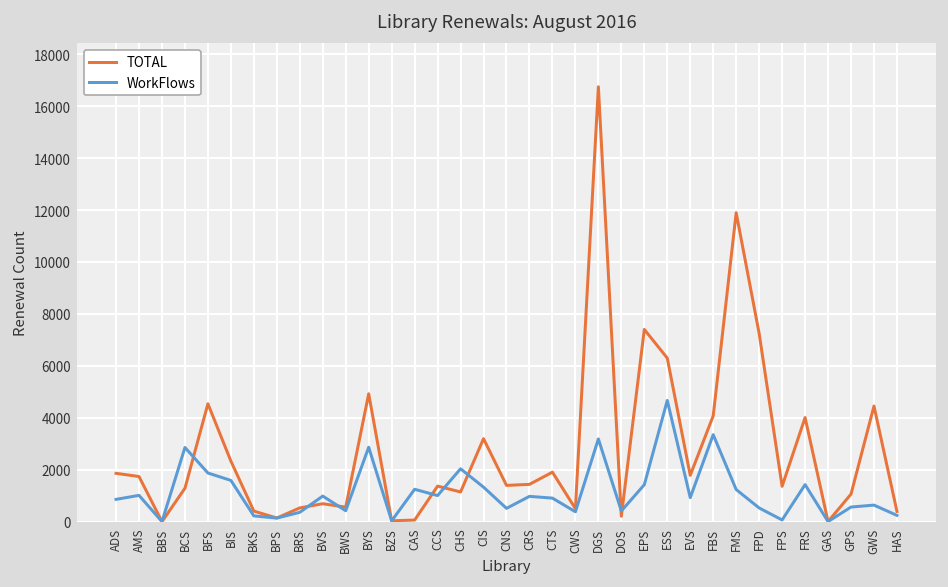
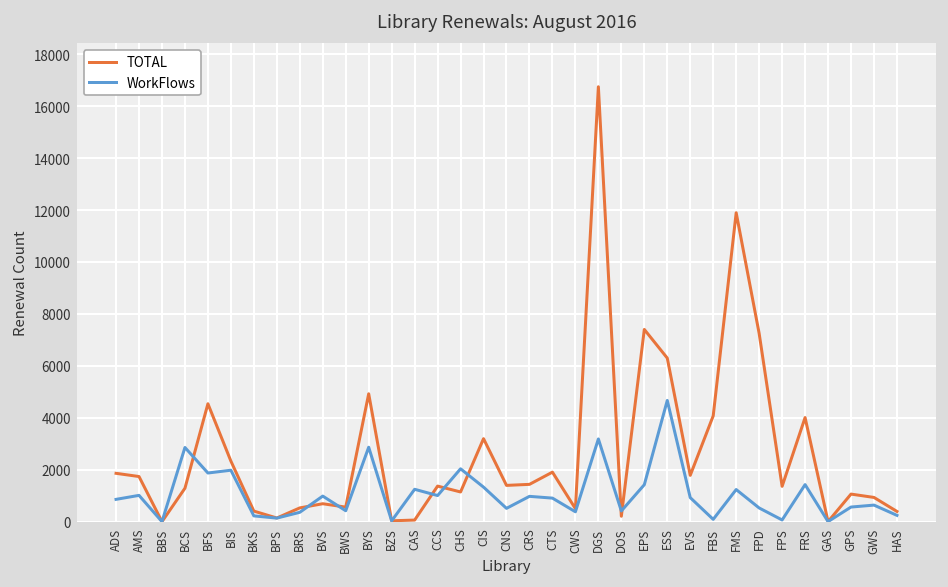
WorkFlows, BIS: 1600 -> 2000
WorkFlows, FBS: 3400 -> 100
TOTAL, GWS: 4500 -> 900
